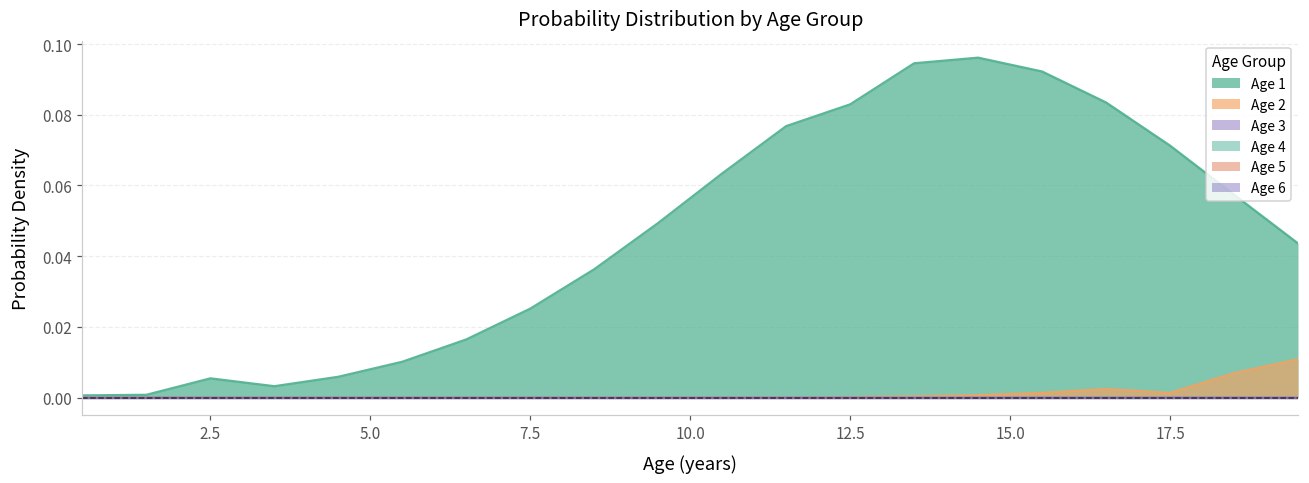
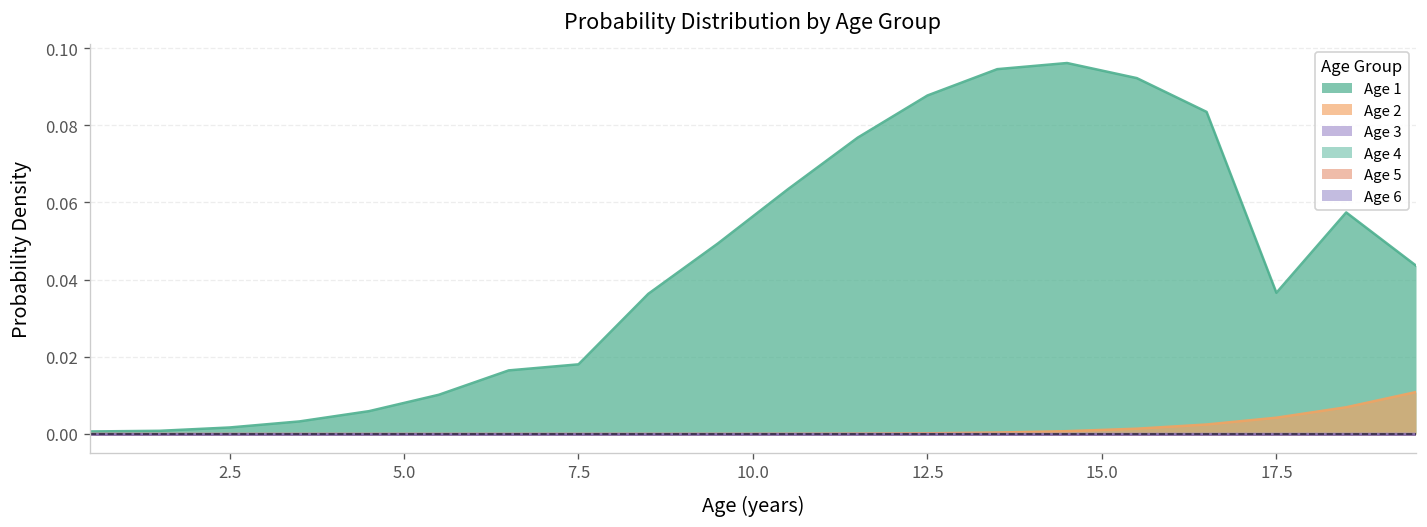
Age 1, 2.5: 0.005 -> 0.002
Age 1, 7.5: 0.025 -> 0.018
Age 1, 12.5: 0.083 -> 0.088
Age 1, 17.5: 0.071 -> 0.037
Age 2, 17.5: 0.001 -> 0.004
